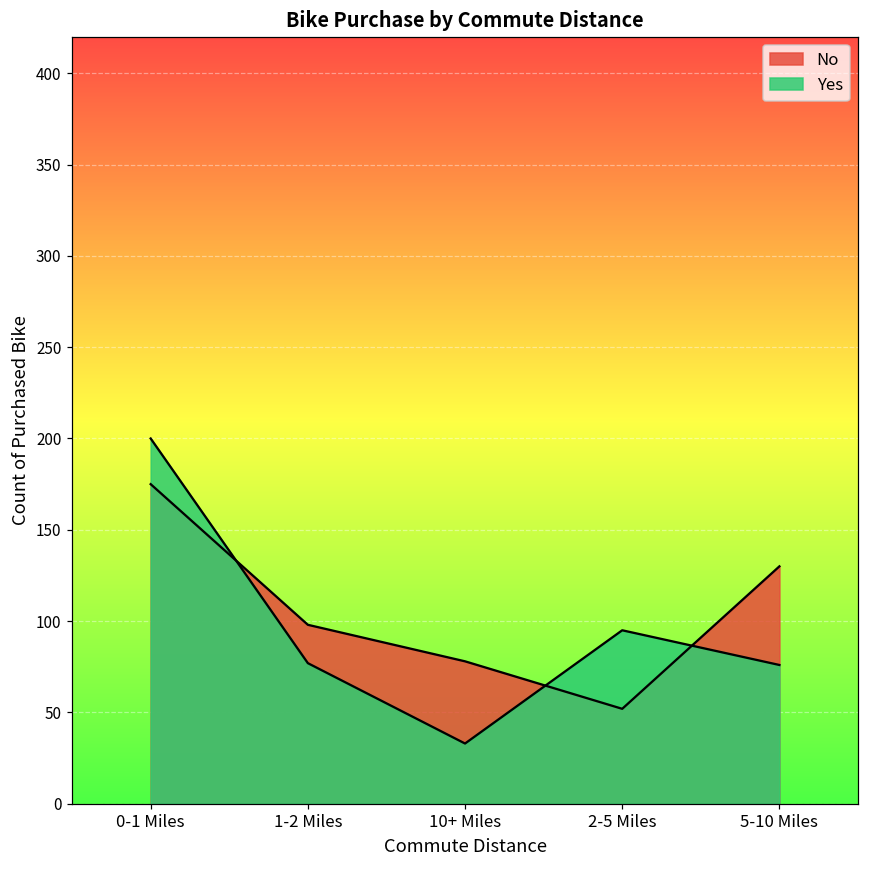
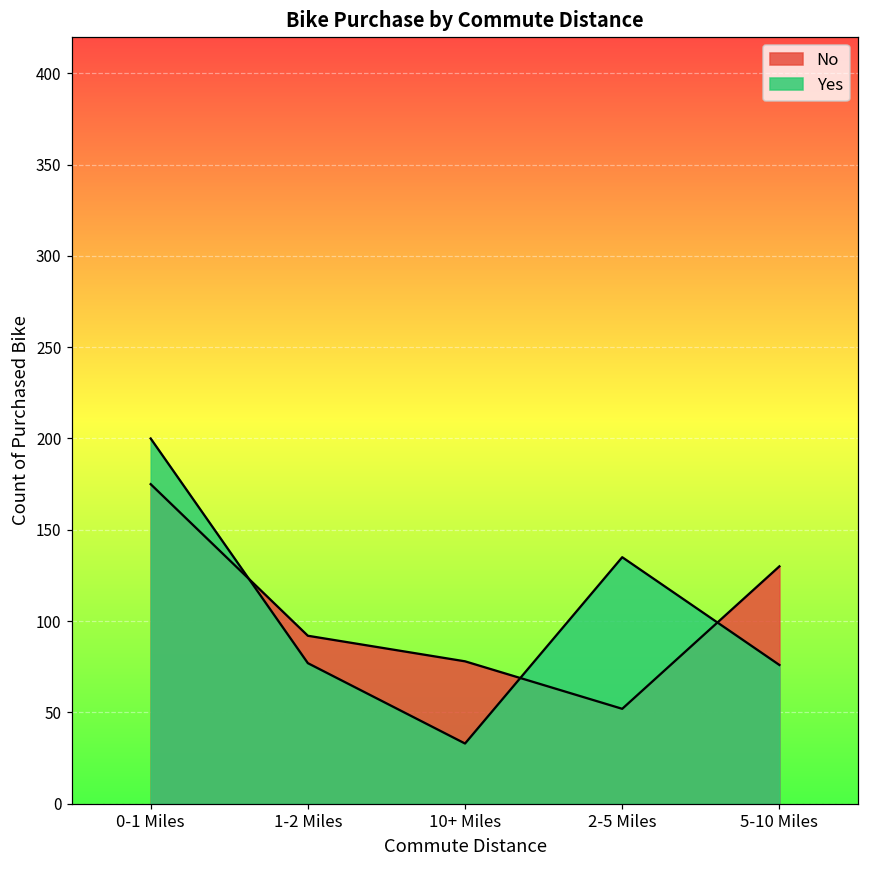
No, 1-2 Miles: 98 -> 92
Yes, 2-5 Miles: 95 -> 135
